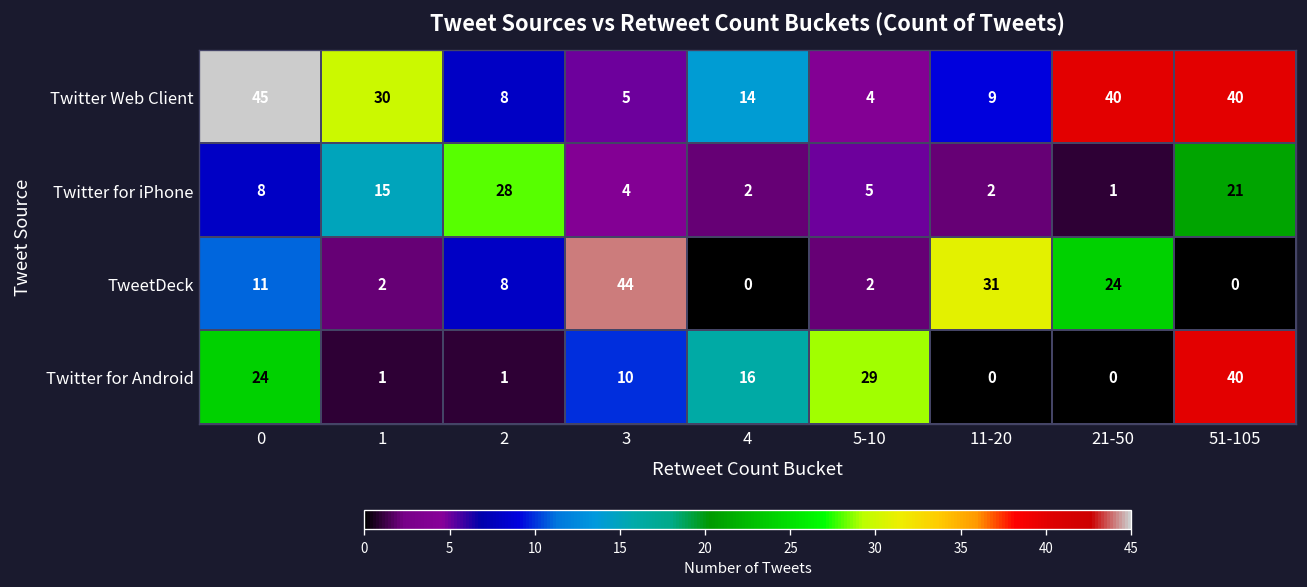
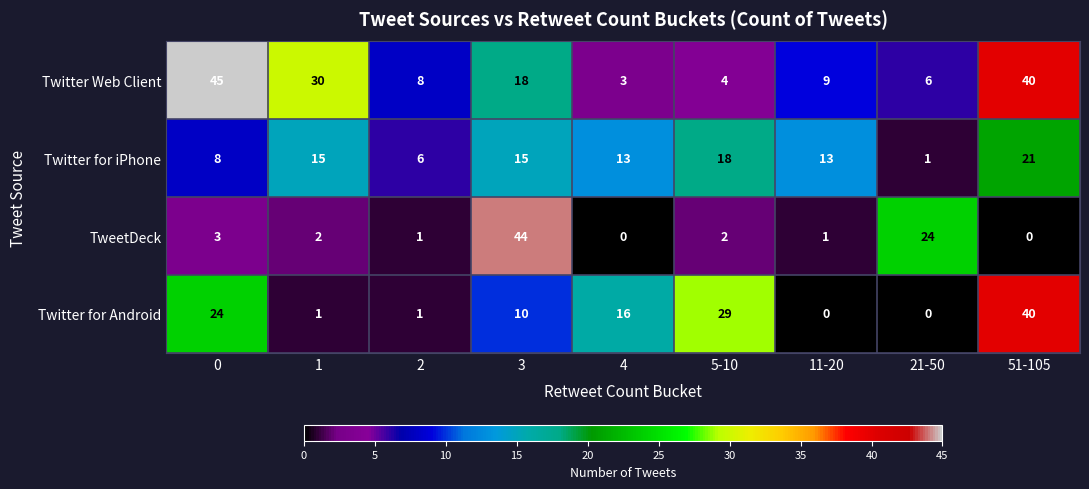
Twitter Web Client, 3: 5 -> 18
Twitter Web Client, 4: 14 -> 3
Twitter Web Client, 21-50: 40 -> 6
Twitter for iPhone, 2: 28 -> 6
Twitter for iPhone, 3: 4 -> 15
Twitter for iPhone, 4: 2 -> 13
Twitter for iPhone, 5-10: 5 -> 18
Twitter for iPhone, 11-20: 2 -> 13
TweetDeck, 0: 11 -> 3
TweetDeck, 2: 8 -> 1
TweetDeck, 11-20: 31 -> 1
